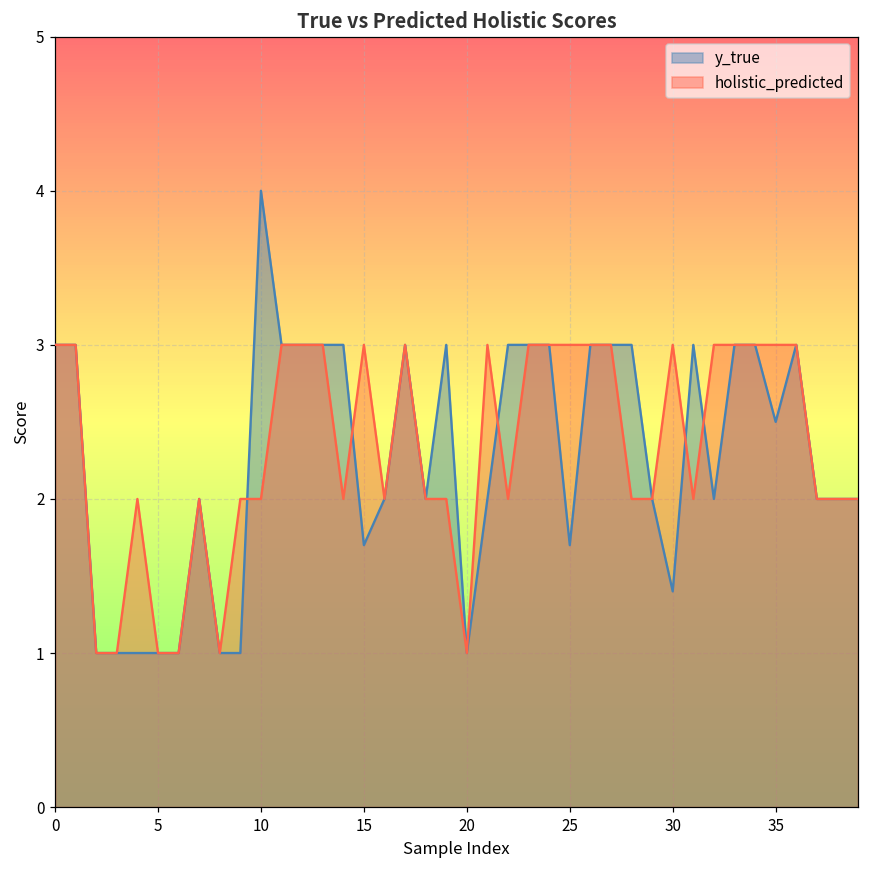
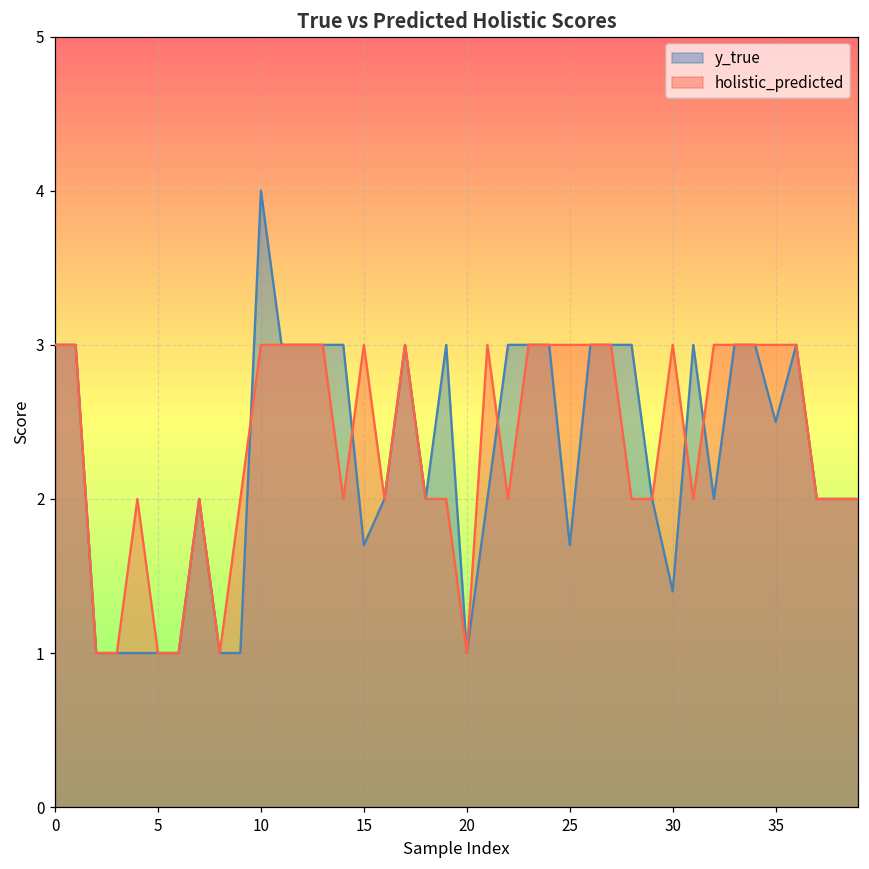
holistic_predicted, 10: 2 -> 3
